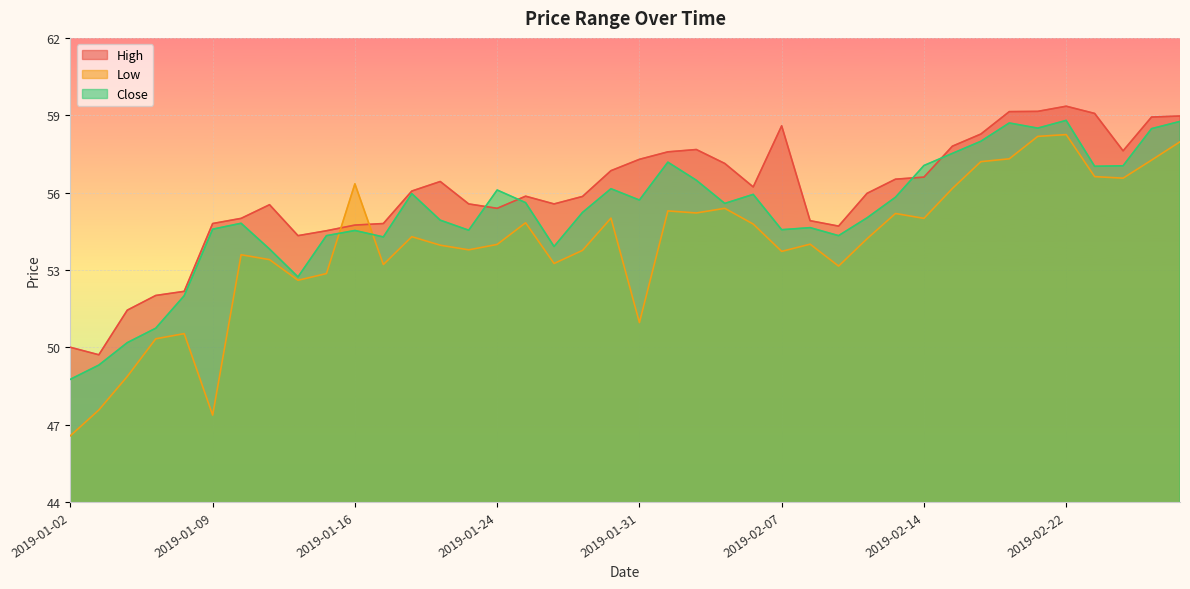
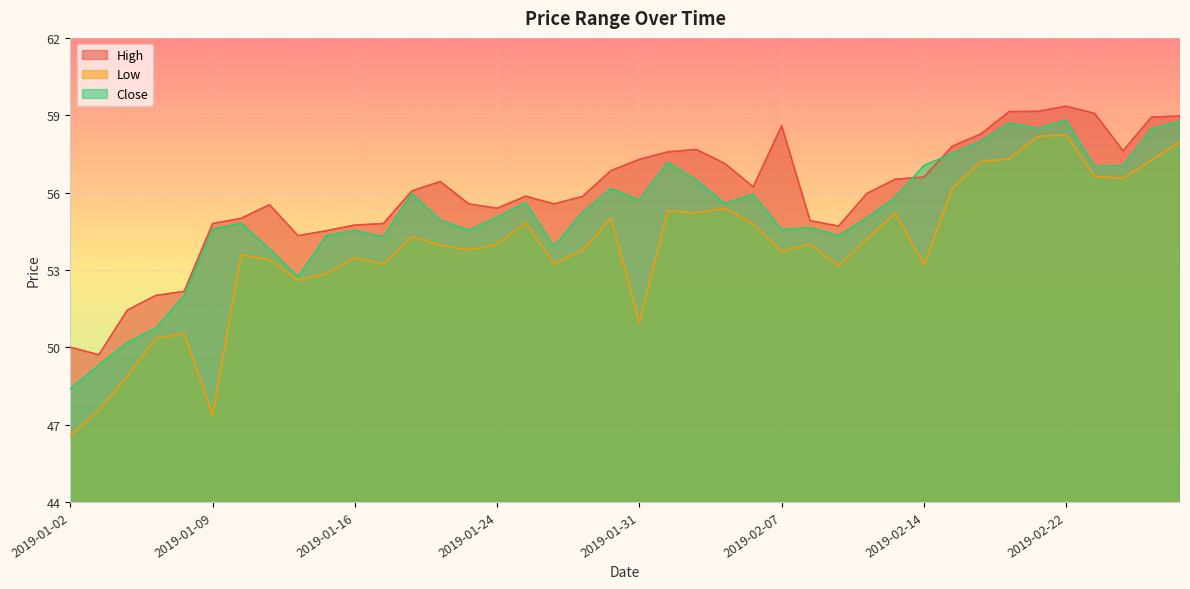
Close, 2019-01-02: 48.8 -> 48.4
Low, 2019-01-16: 56.3 -> 53.5
Close, 2019-01-24: 56.1 -> 55.1
Low, 2019-02-14: 55.0 -> 53.2
